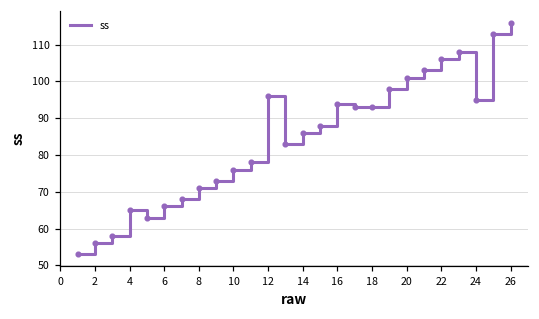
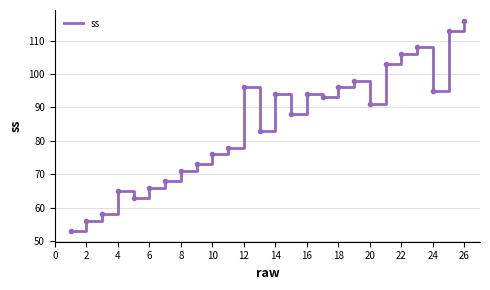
14: 86 -> 94
18: 93 -> 96
20: 101 -> 91
